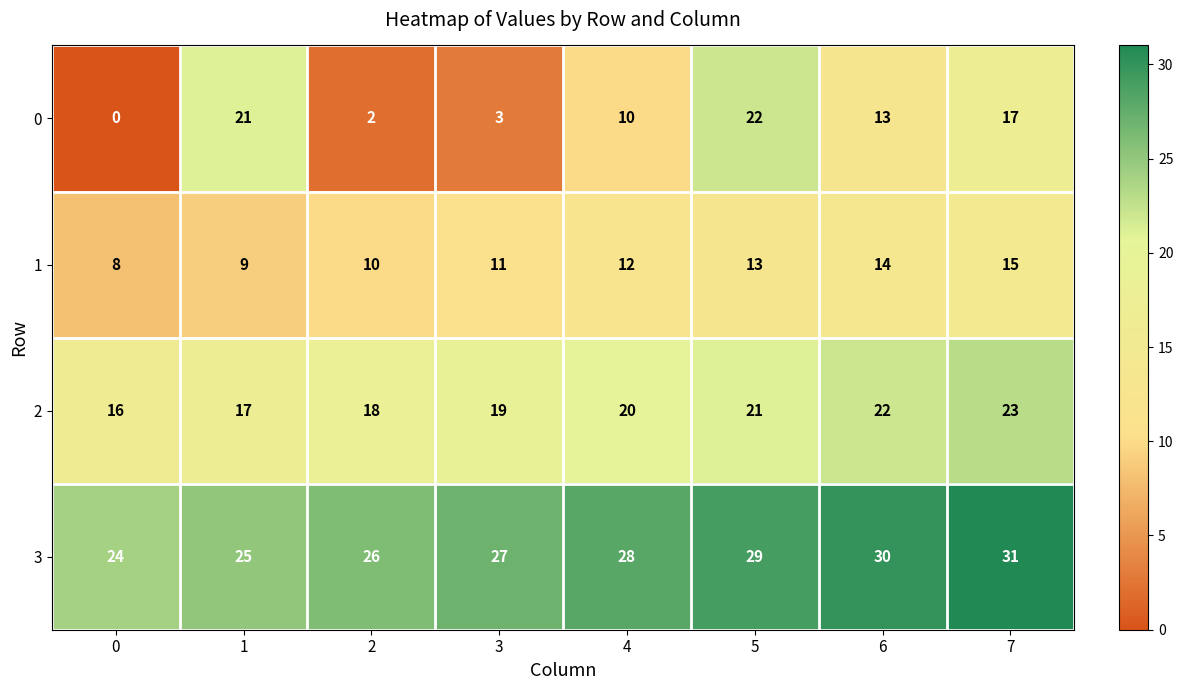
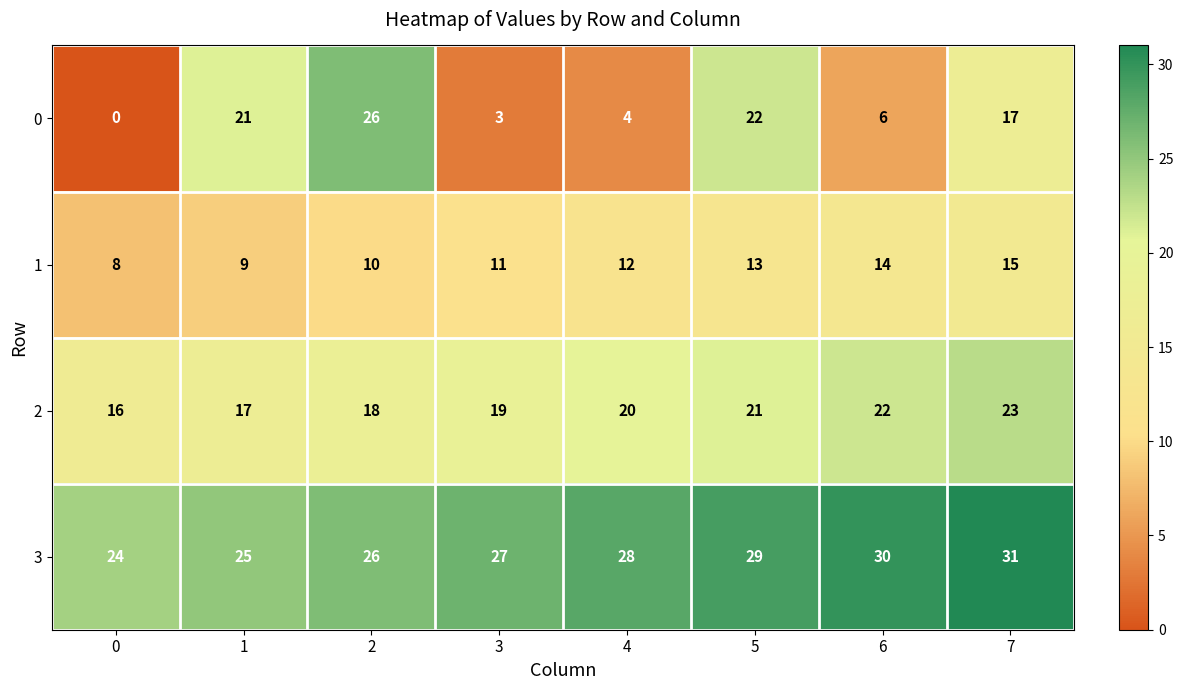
0, 2: 2 -> 26
0, 4: 10 -> 4
0, 6: 13 -> 6
